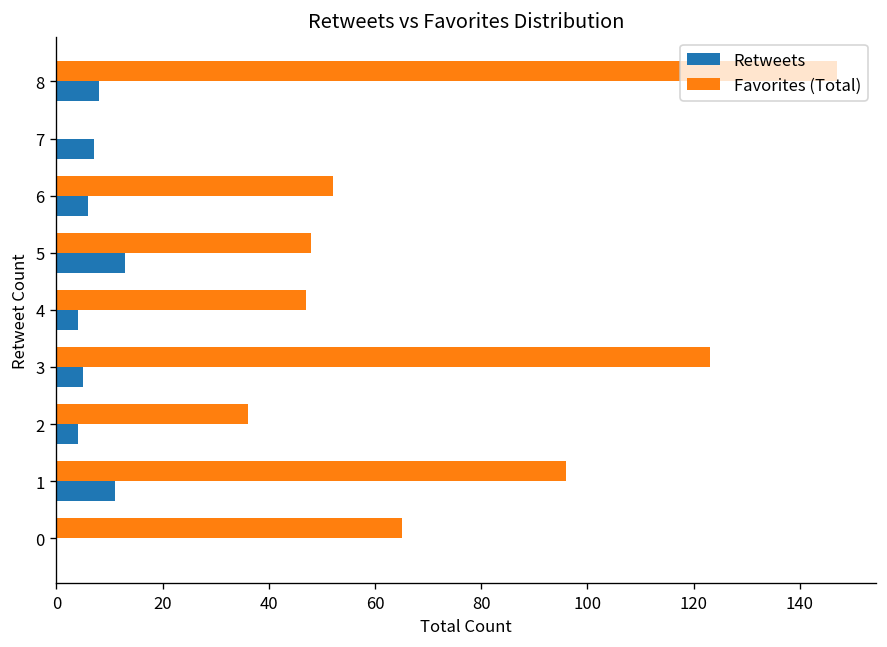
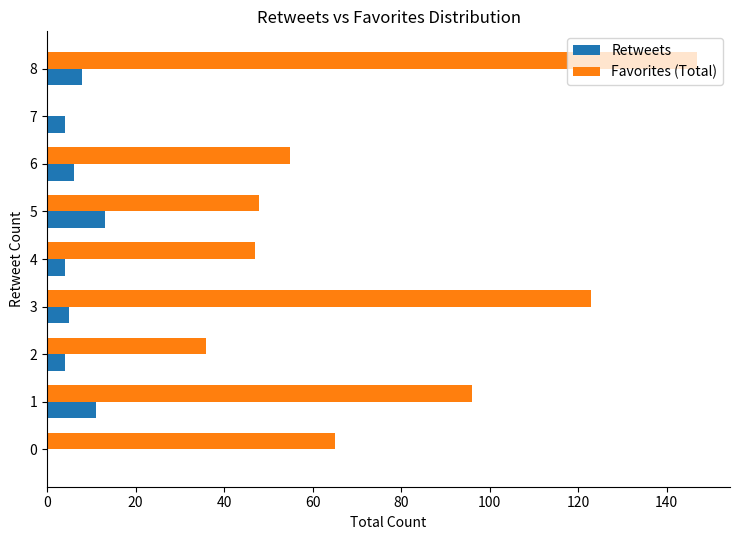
Retweets, 7: 7 -> 4
Favorites (Total), 6: 52 -> 55
